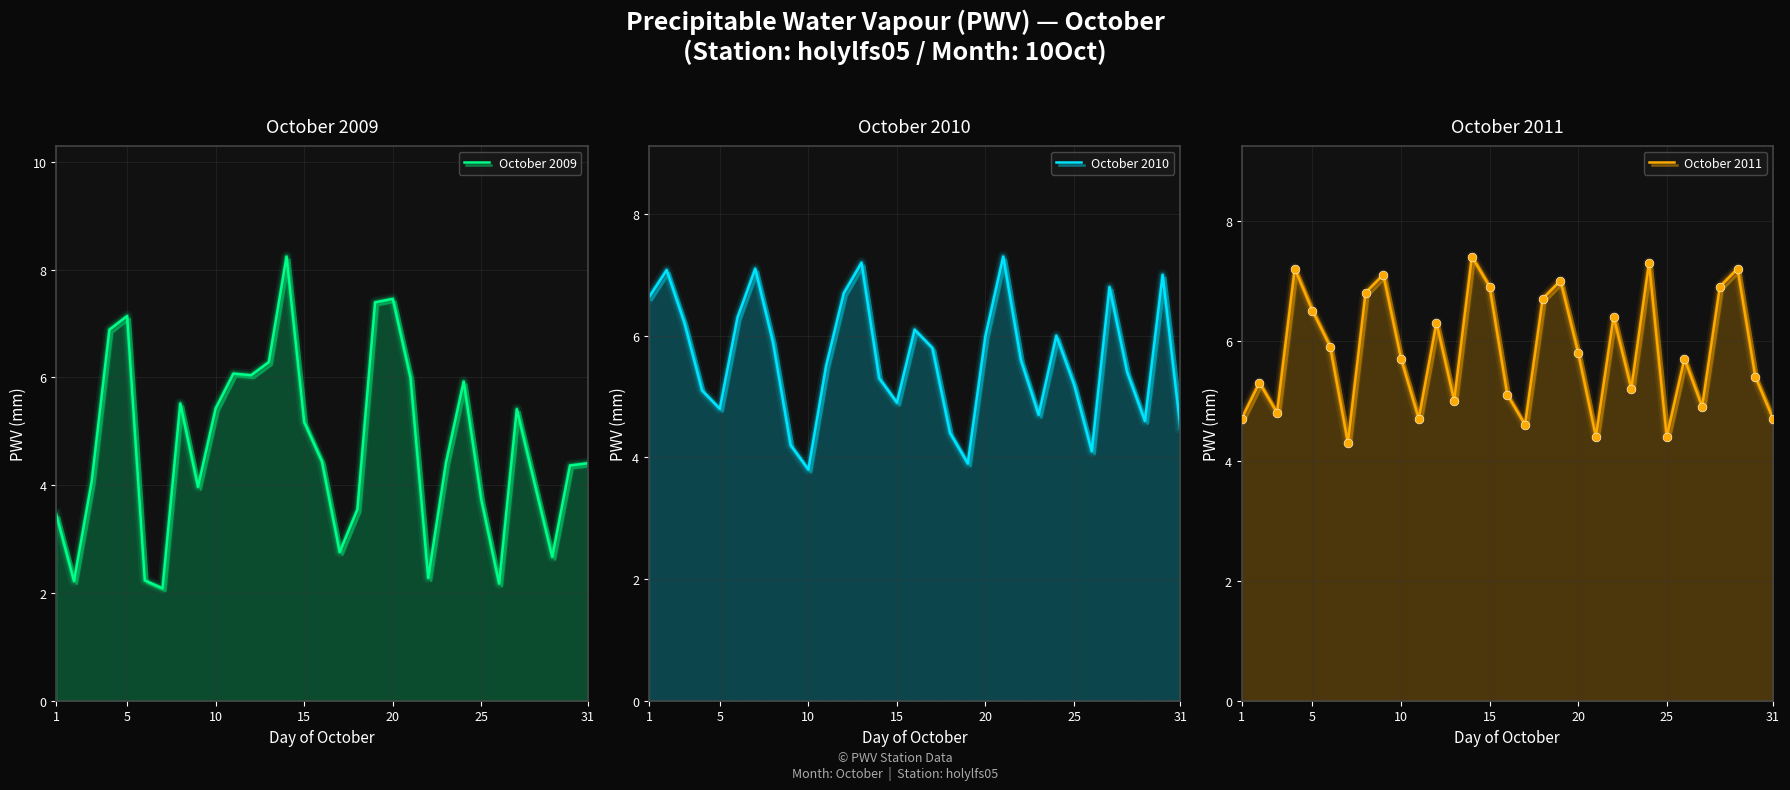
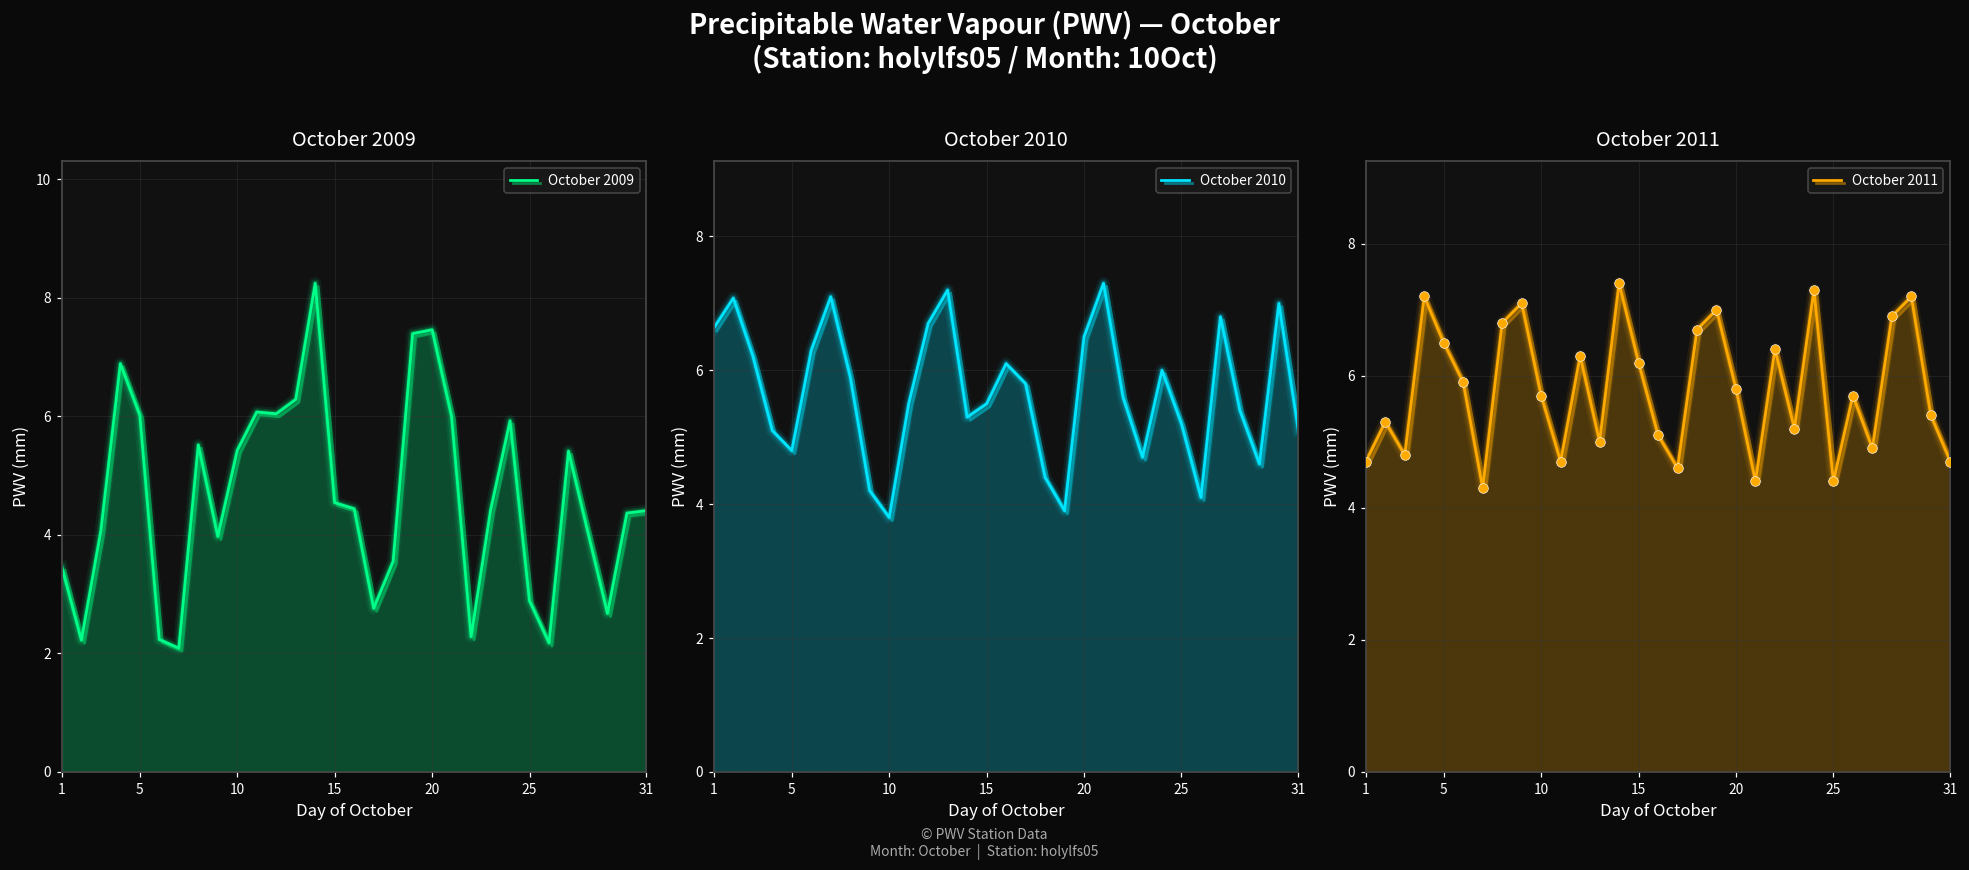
October 2009, 5: 7.1 -> 6.0
October 2009, 15: 5.2 -> 4.5
October 2009, 25: 3.7 -> 2.9
October 2010, 15: 4.9 -> 5.5
October 2010, 20: 6.0 -> 6.5
October 2010, 31: 4.5 -> 5.1
October 2011, 15: 6.9 -> 6.2
